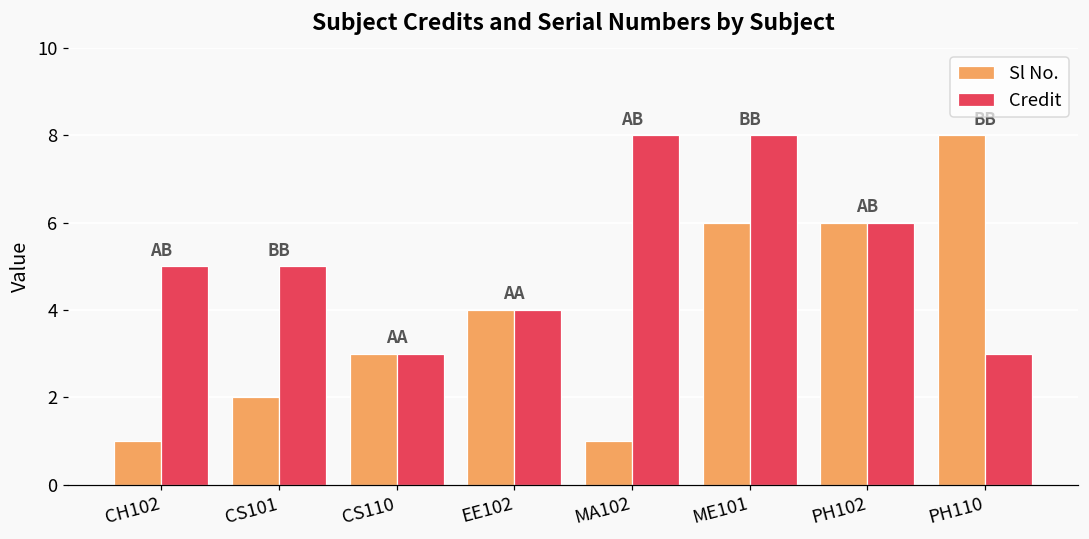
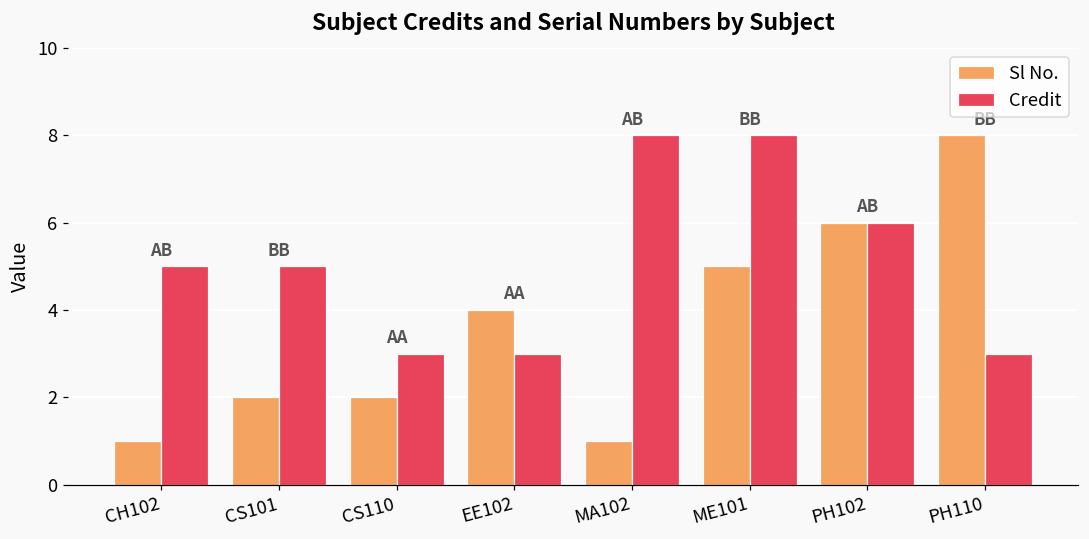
Sl No., CS110: 3 -> 2
Credit, EE102: 4 -> 3
Sl No., ME101: 6 -> 5
